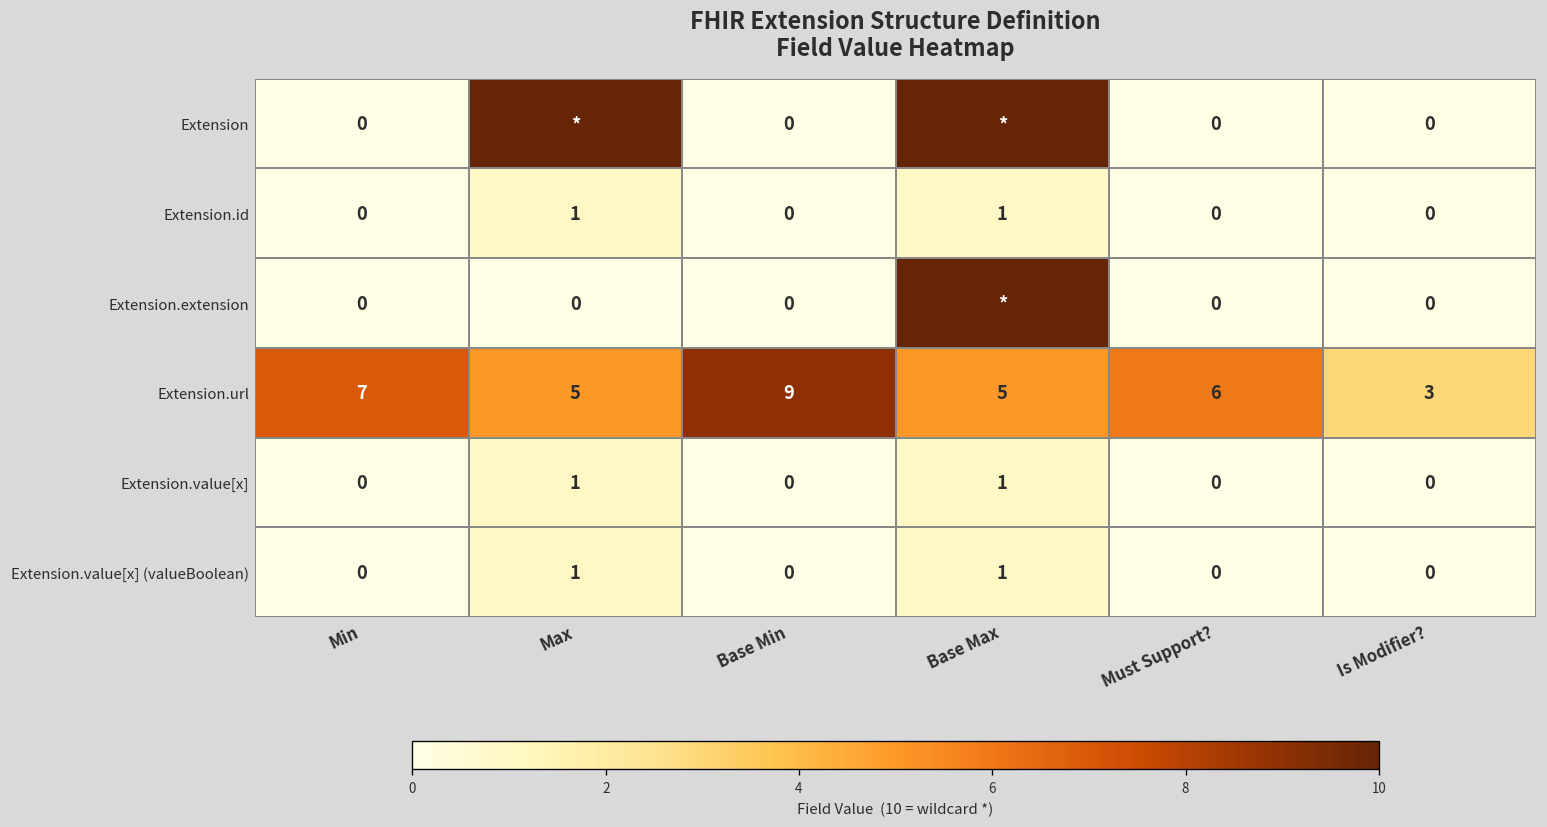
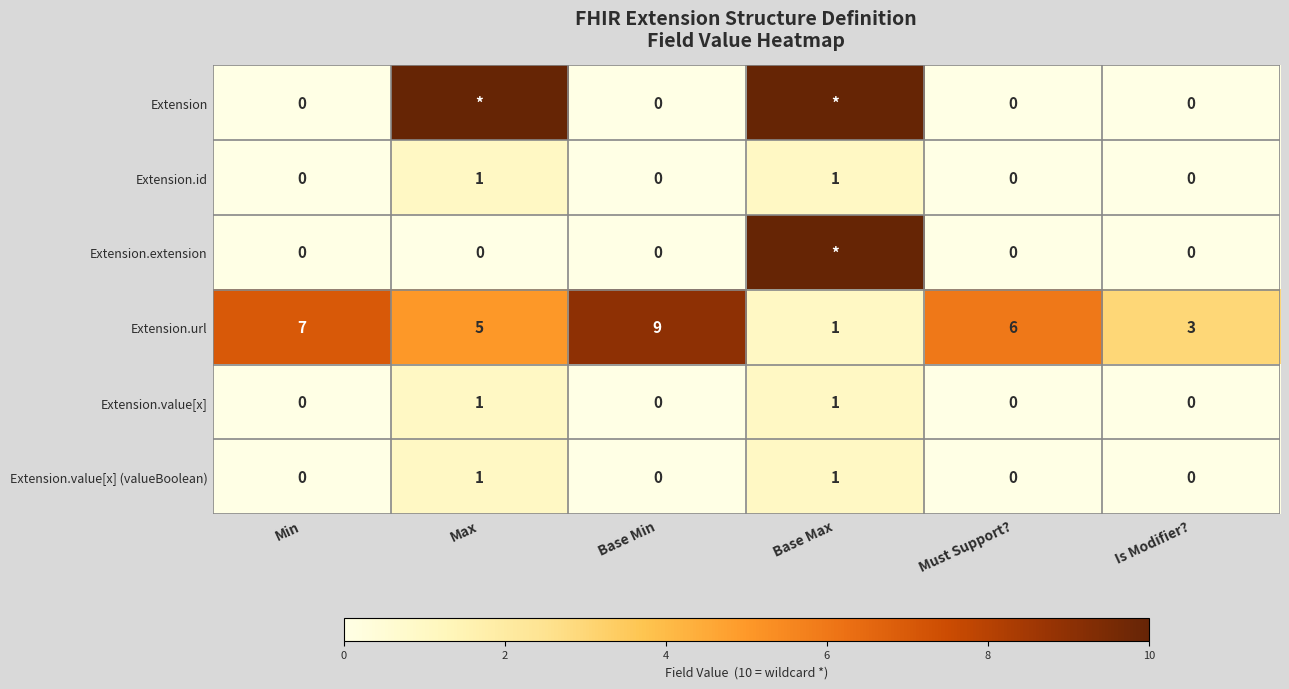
Extension.url, Base Max: 5 -> 1
